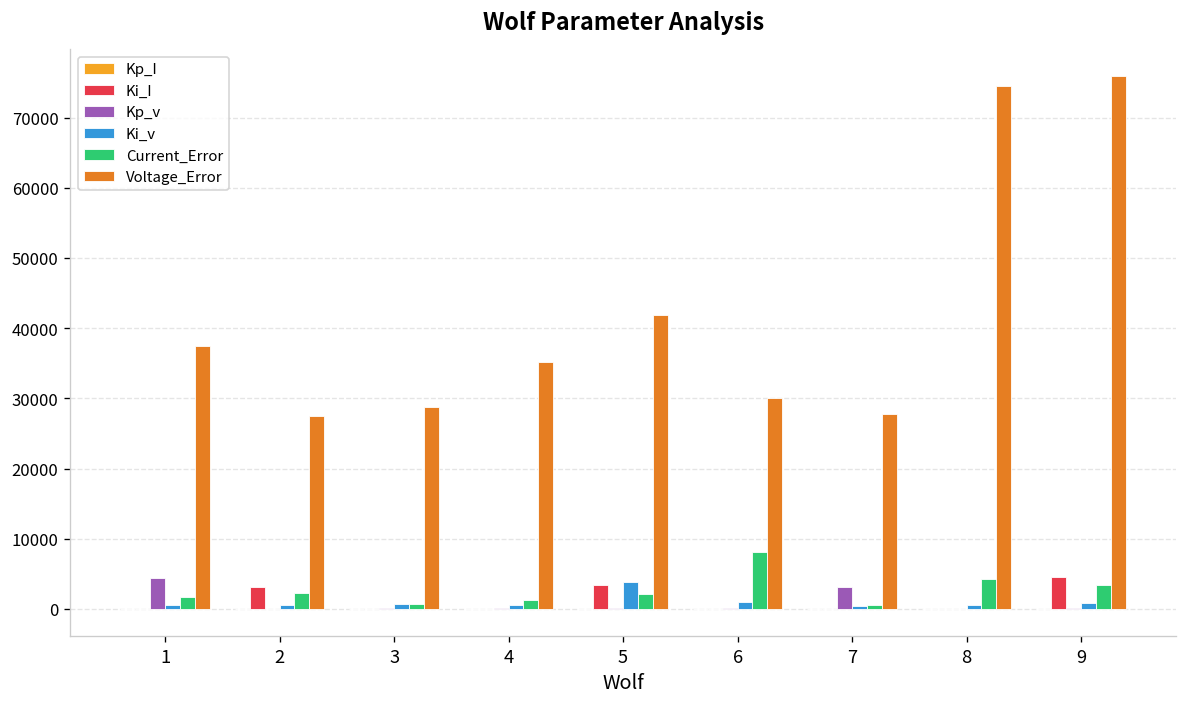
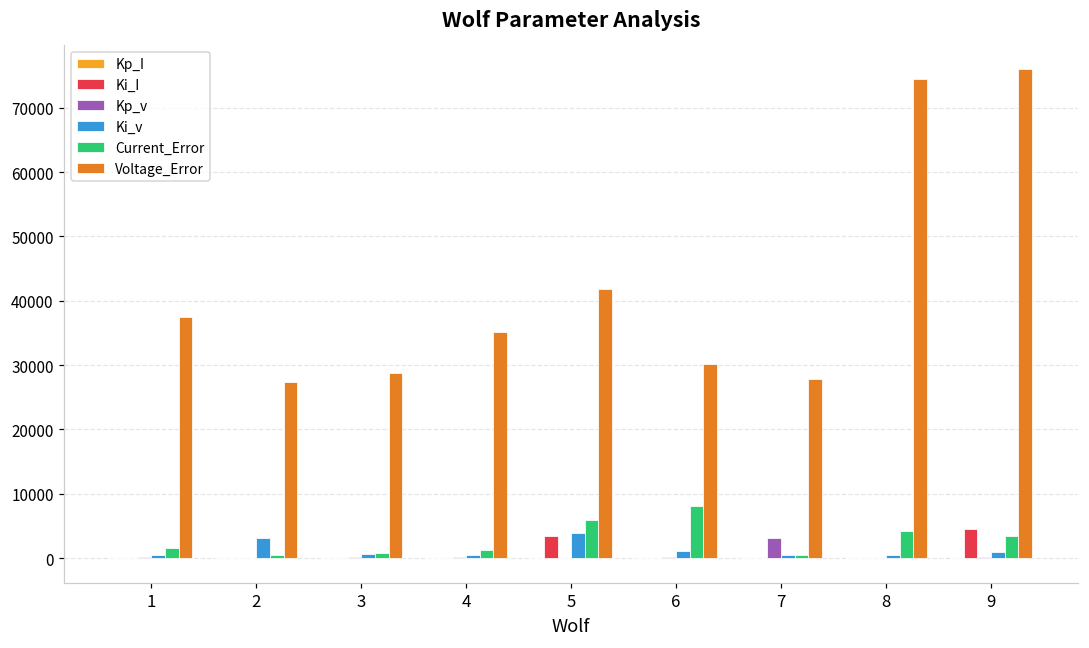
Kp_v, 1: 4000 -> 0
Ki_I, 2: 3000 -> 0
Ki_v, 2: 1000 -> 3000
Current_Error, 2: 2000 -> 1000
Current_Error, 5: 2000 -> 6000
